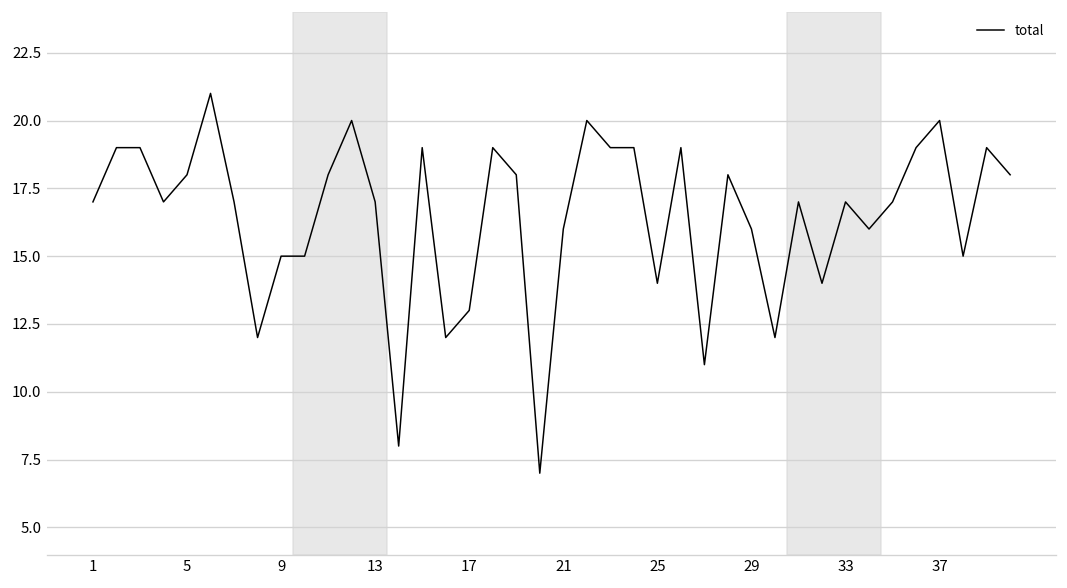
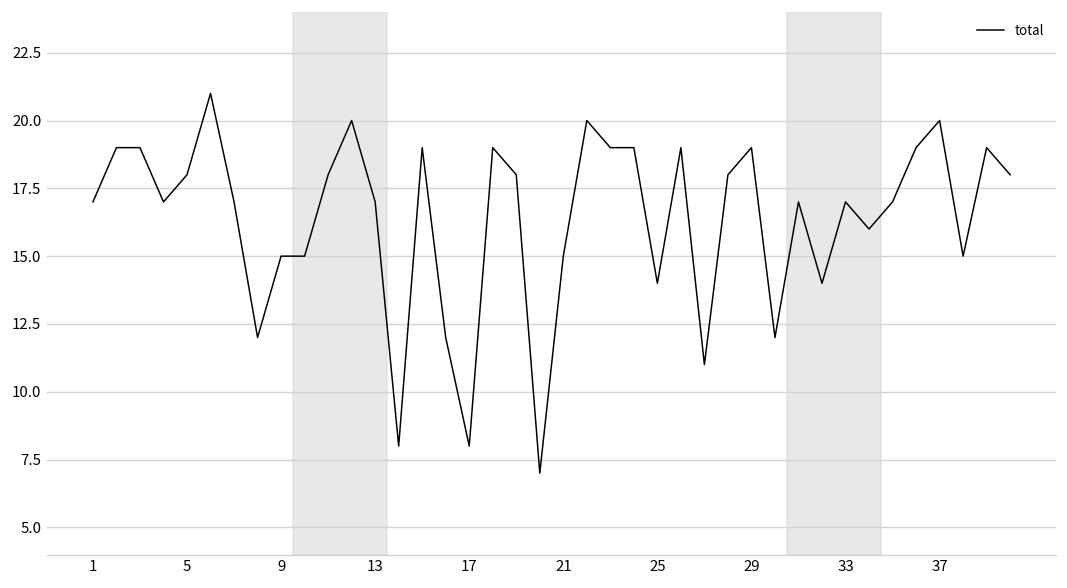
17: 13 -> 8
21: 16 -> 15
29: 16 -> 19
